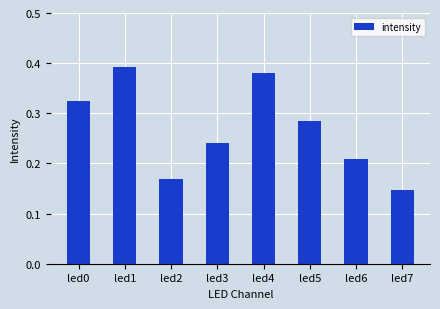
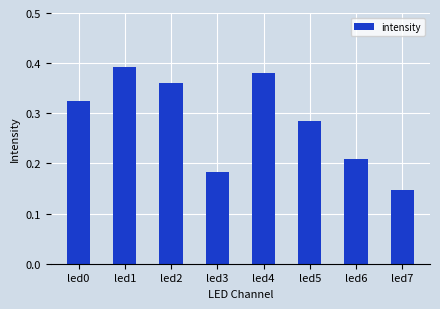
led2: 0.17 -> 0.36
led3: 0.24 -> 0.18
